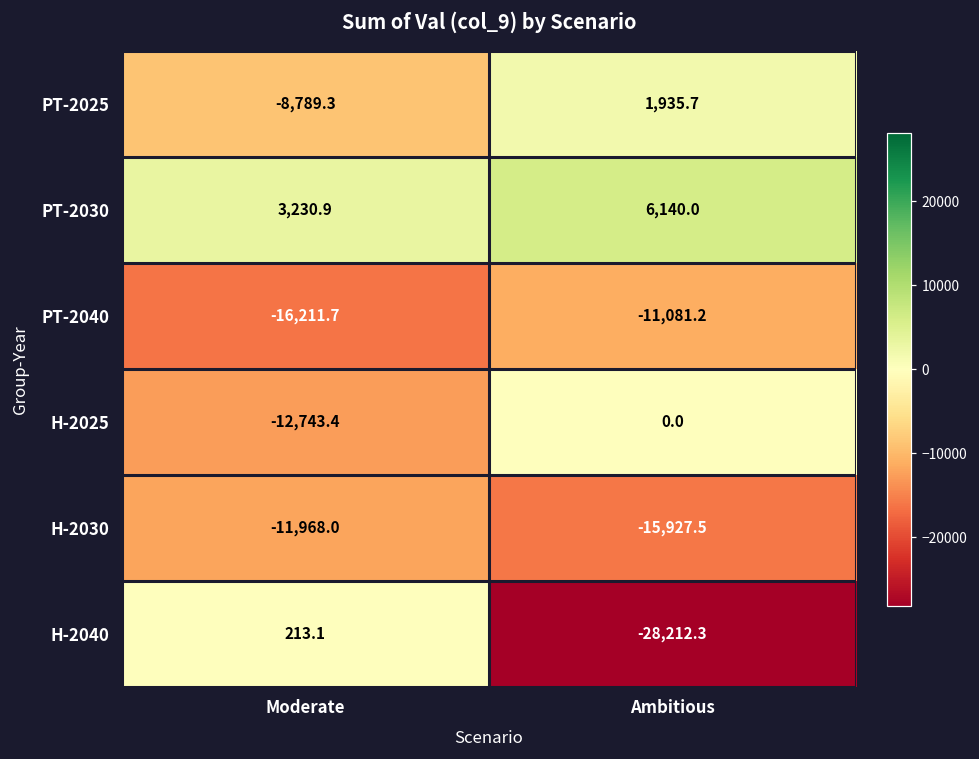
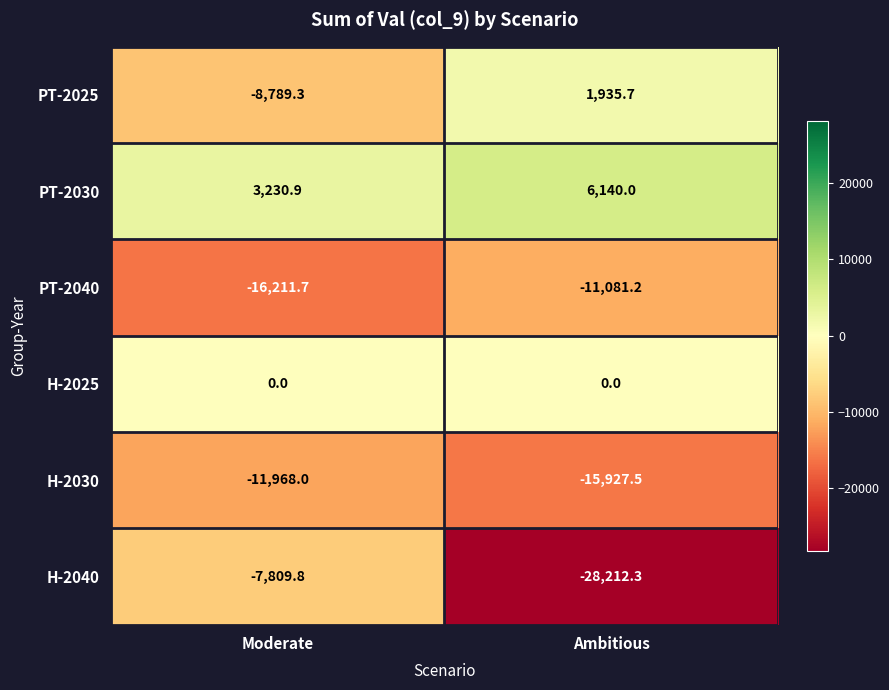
H-2025, Moderate: -12,743.4 -> 0.0
H-2040, Moderate: 213.1 -> -7,809.8
